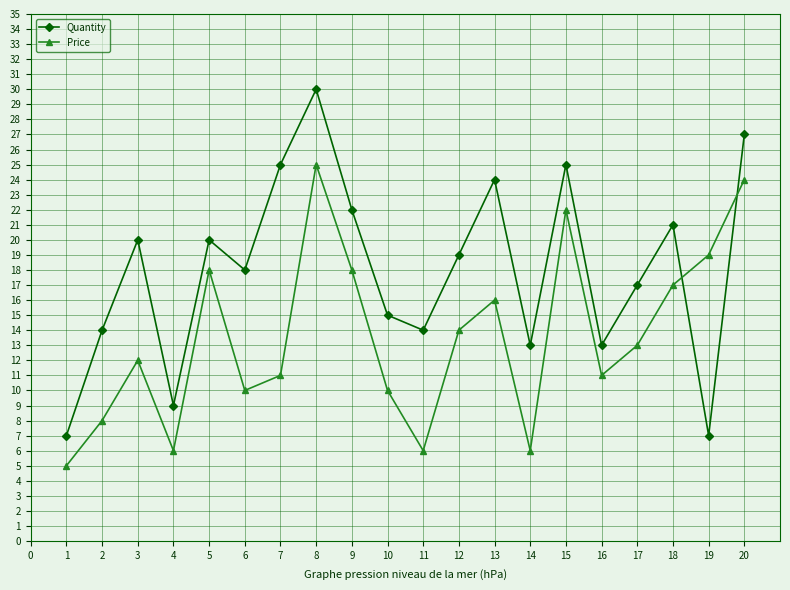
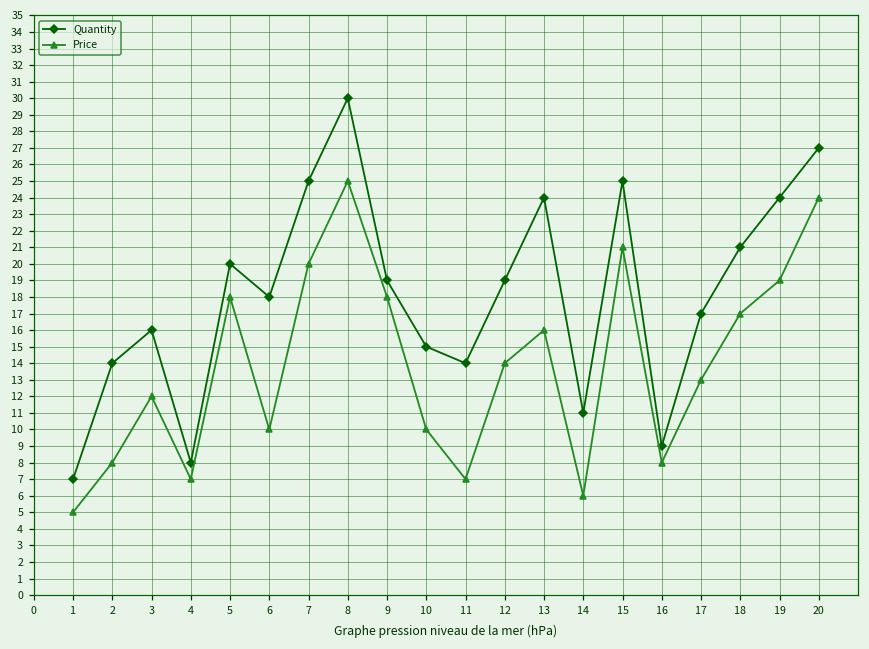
Quantity, 3: 20 -> 16
Quantity, 4: 9 -> 8
Price, 4: 6 -> 7
Price, 7: 11 -> 20
Quantity, 9: 22 -> 19
Price, 11: 6 -> 7
Quantity, 14: 13 -> 11
Price, 15: 22 -> 21
Quantity, 16: 13 -> 9
Price, 16: 11 -> 8
Quantity, 19: 7 -> 24
